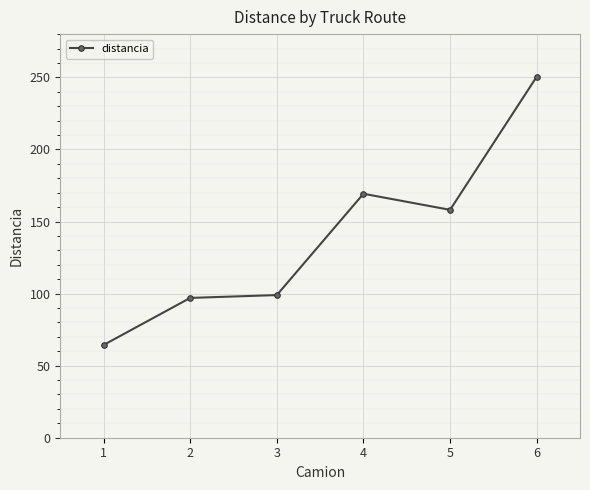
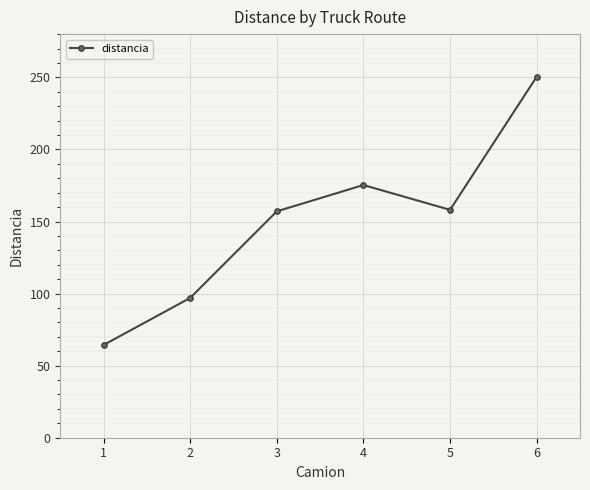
3: 99 -> 157
4: 169 -> 175
